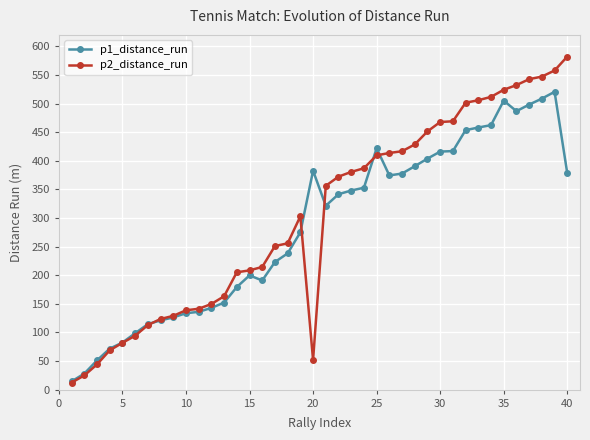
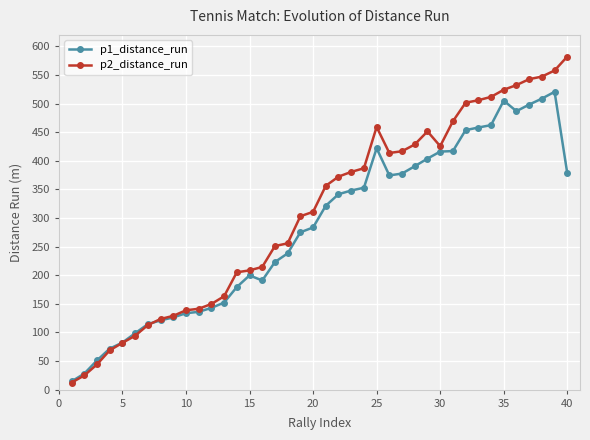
p1_distance_run, 20: 380 -> 280
p2_distance_run, 20: 50 -> 310
p2_distance_run, 25: 410 -> 460
p2_distance_run, 30: 470 -> 430
